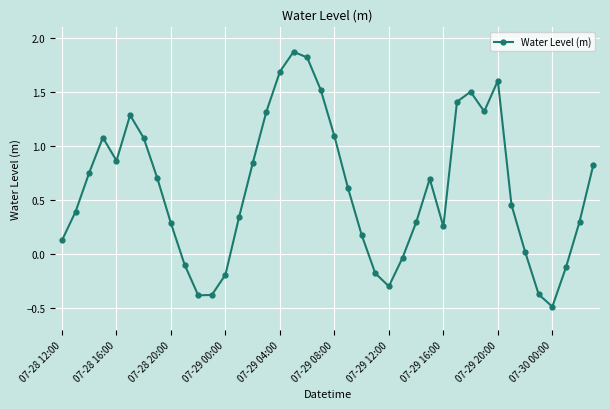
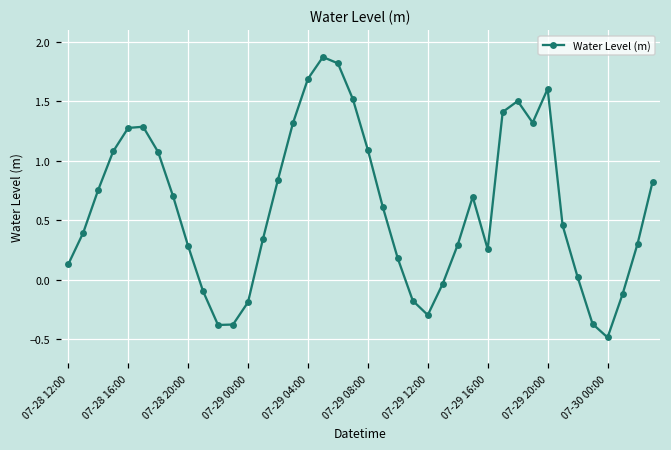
07-28 16:00: 0.87 -> 1.28
